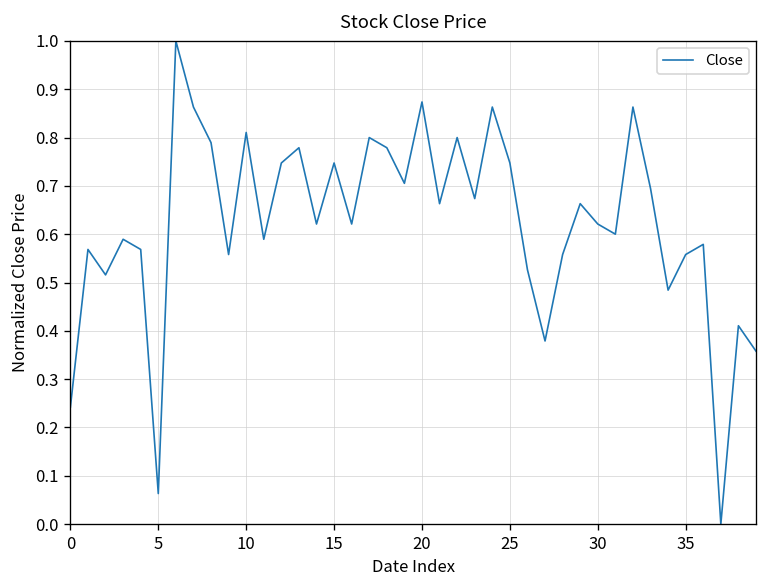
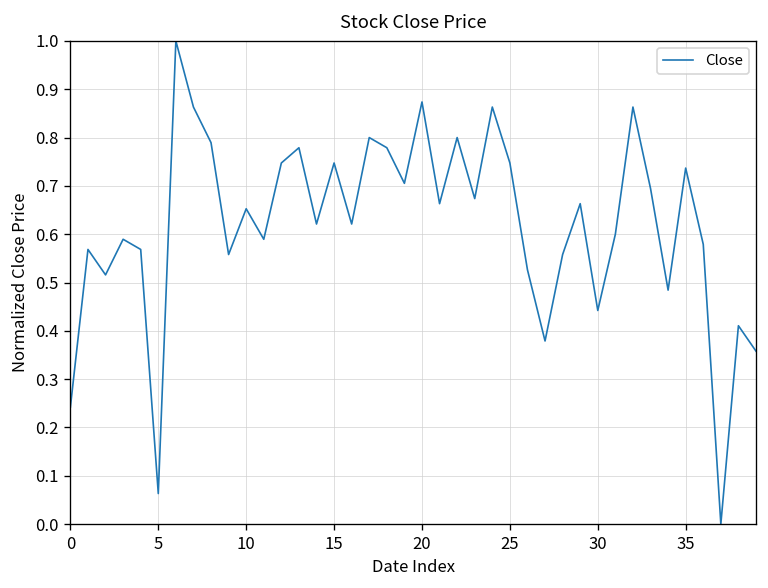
10: 0.81 -> 0.65
30: 0.62 -> 0.44
35: 0.56 -> 0.74
